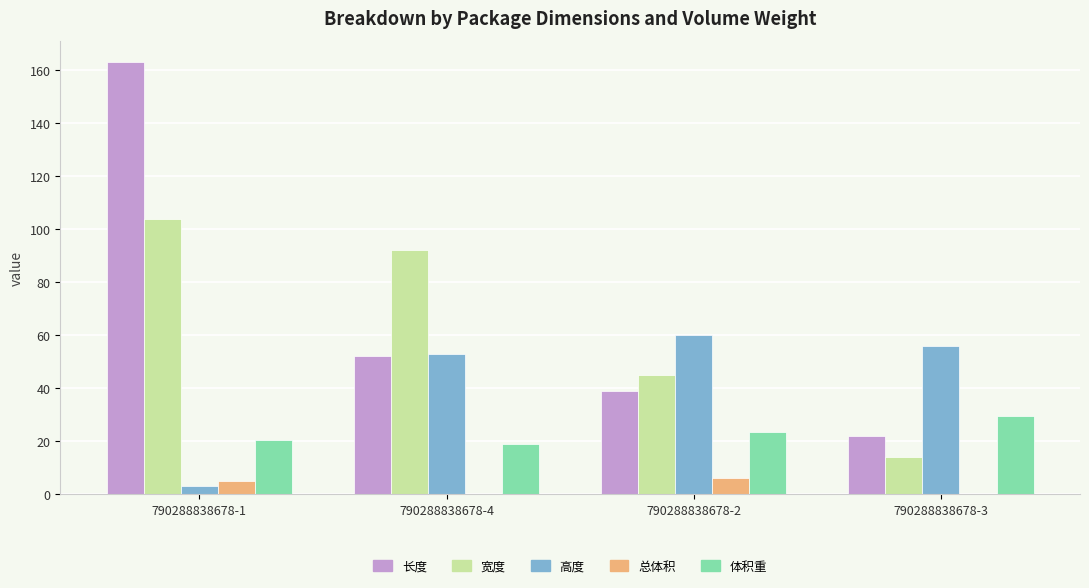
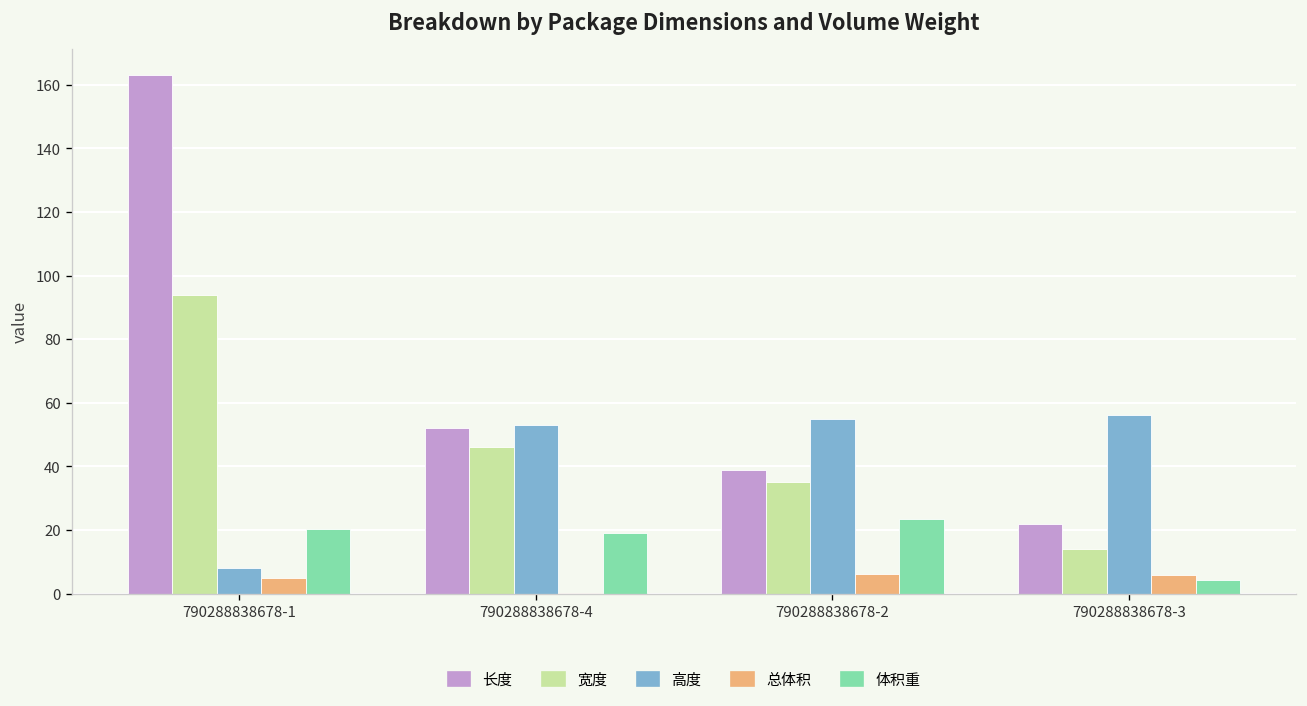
宽度, 790288838678-1: 104 -> 94
高度, 790288838678-1: 3 -> 8
宽度, 790288838678-4: 92 -> 46
宽度, 790288838678-2: 45 -> 35
高度, 790288838678-2: 60 -> 55
总体积, 790288838678-3: 0 -> 6
体积重, 790288838678-3: 30 -> 4
